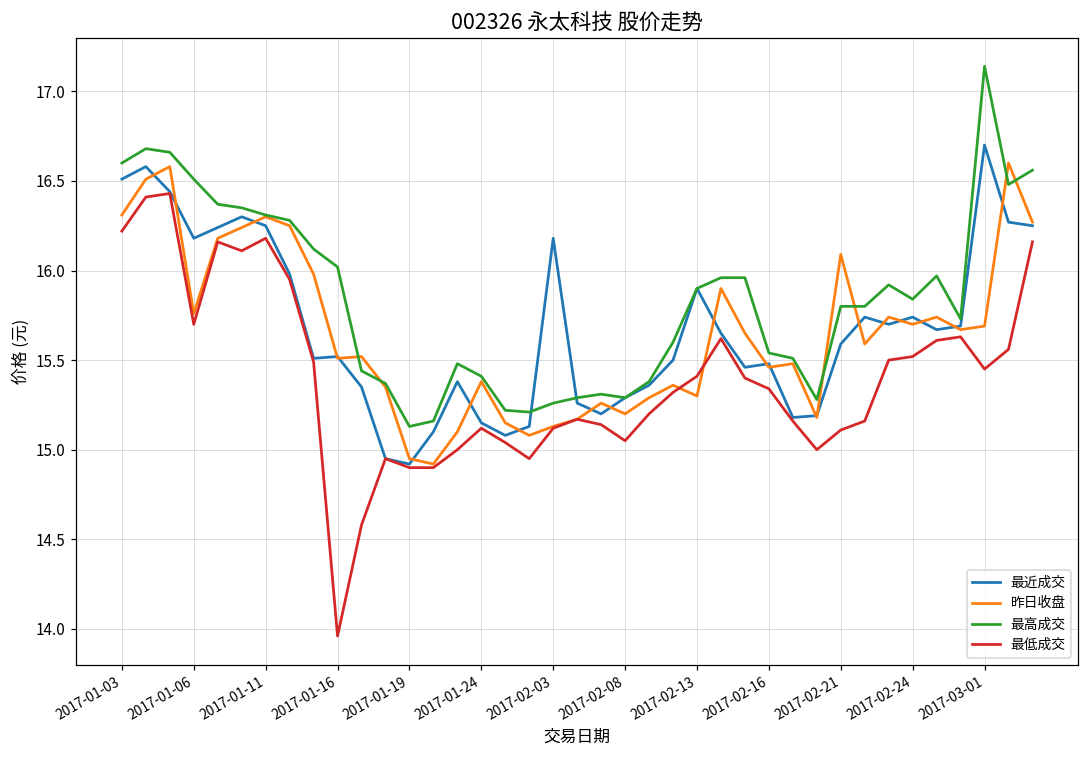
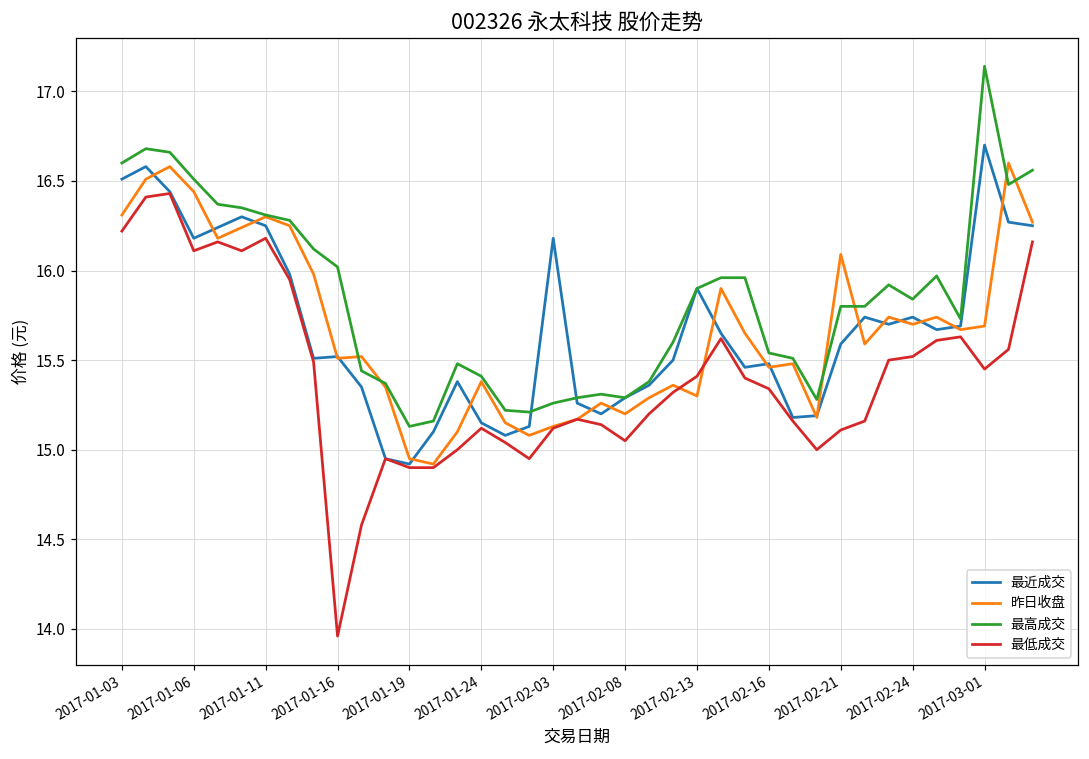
昨日收盘, 2017-01-06: 15.76 -> 16.44
最低成交, 2017-01-06: 15.70 -> 16.11
